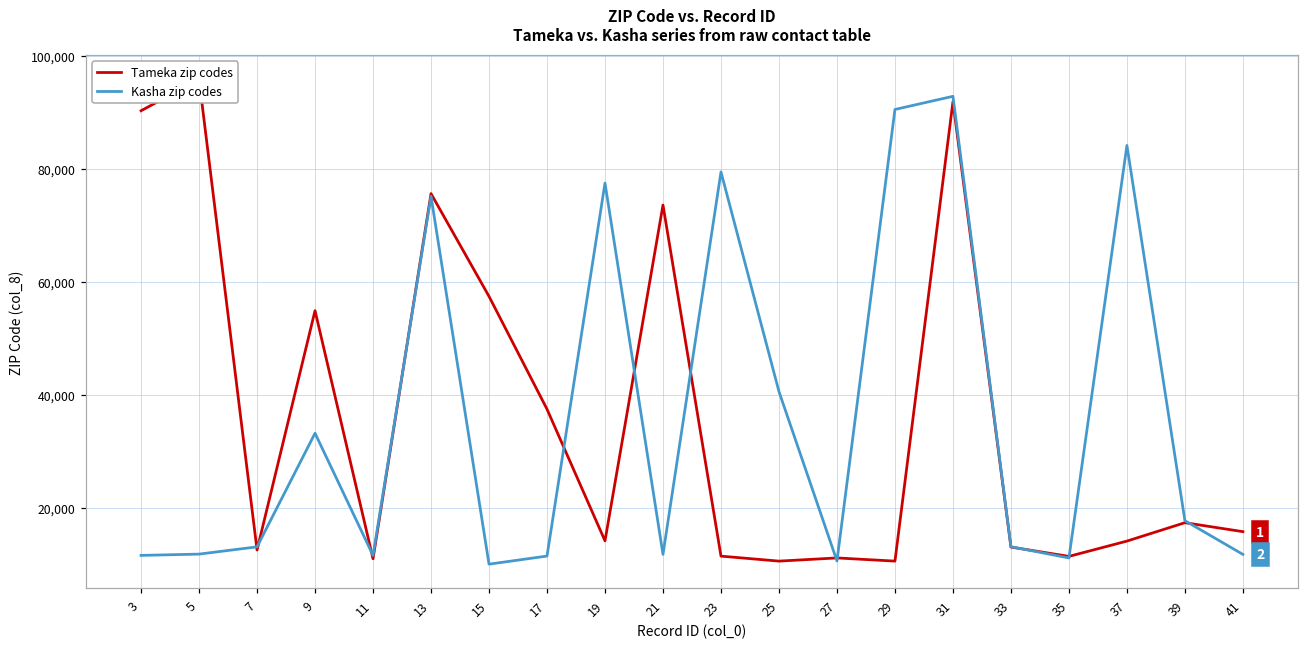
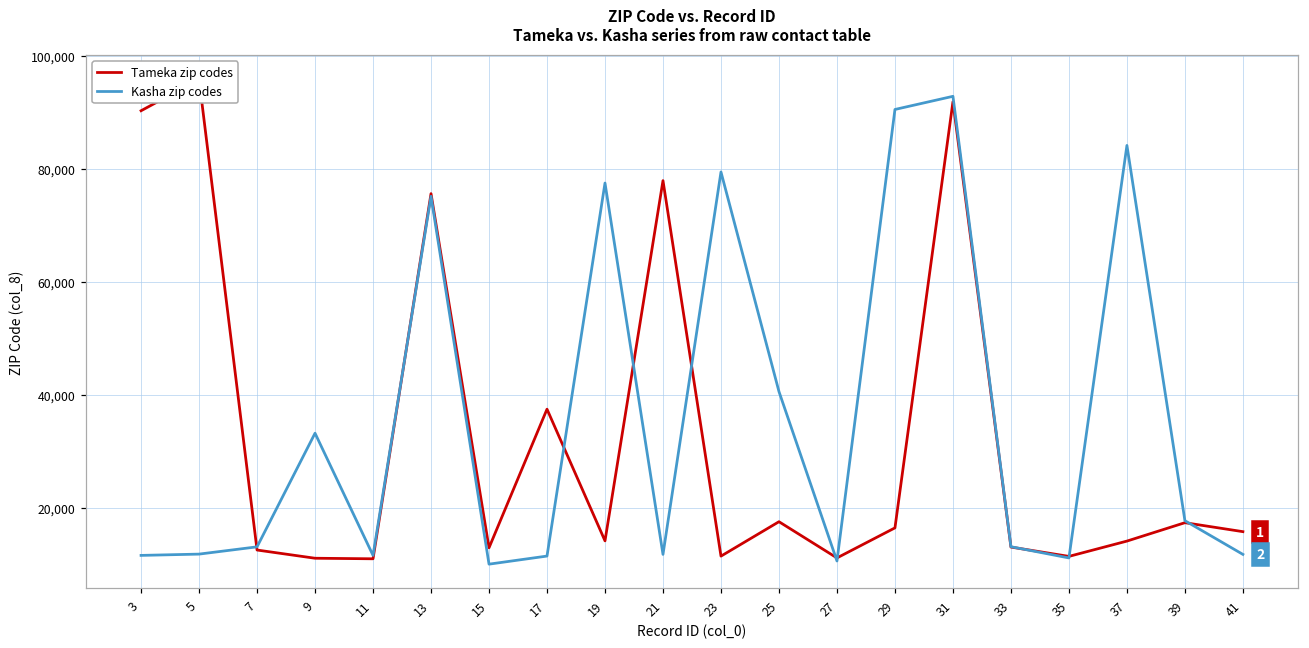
Tameka zip codes, 9: 55,000 -> 11,000
Tameka zip codes, 15: 57,000 -> 13,000
Tameka zip codes, 21: 74,000 -> 78,000
Tameka zip codes, 25: 11,000 -> 18,000
Tameka zip codes, 29: 11,000 -> 16,000
